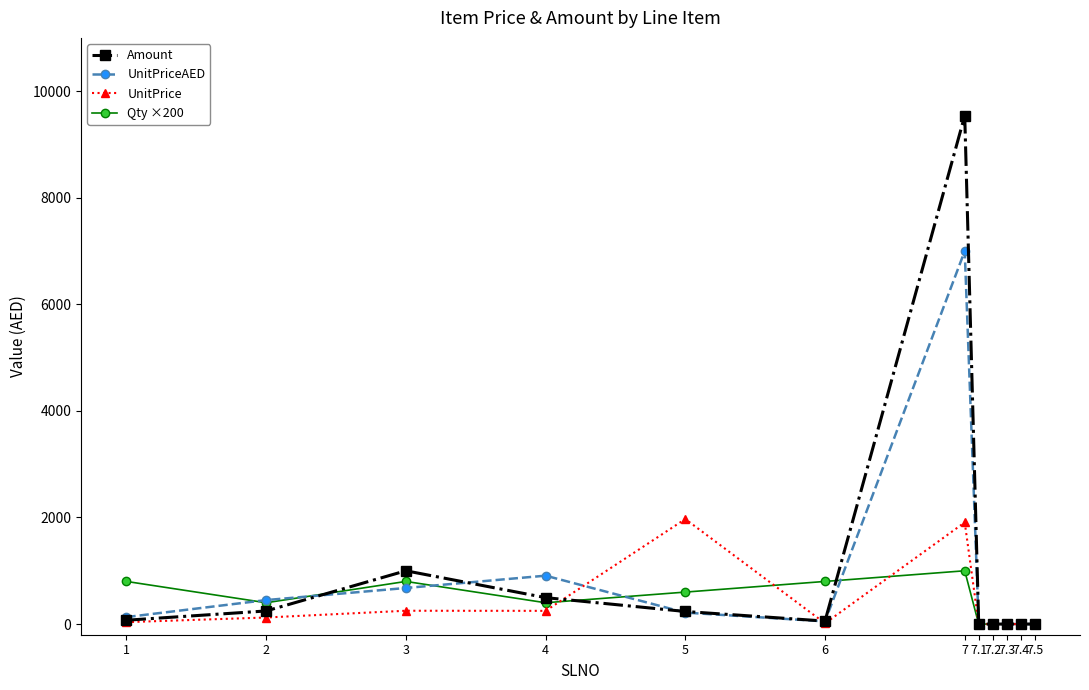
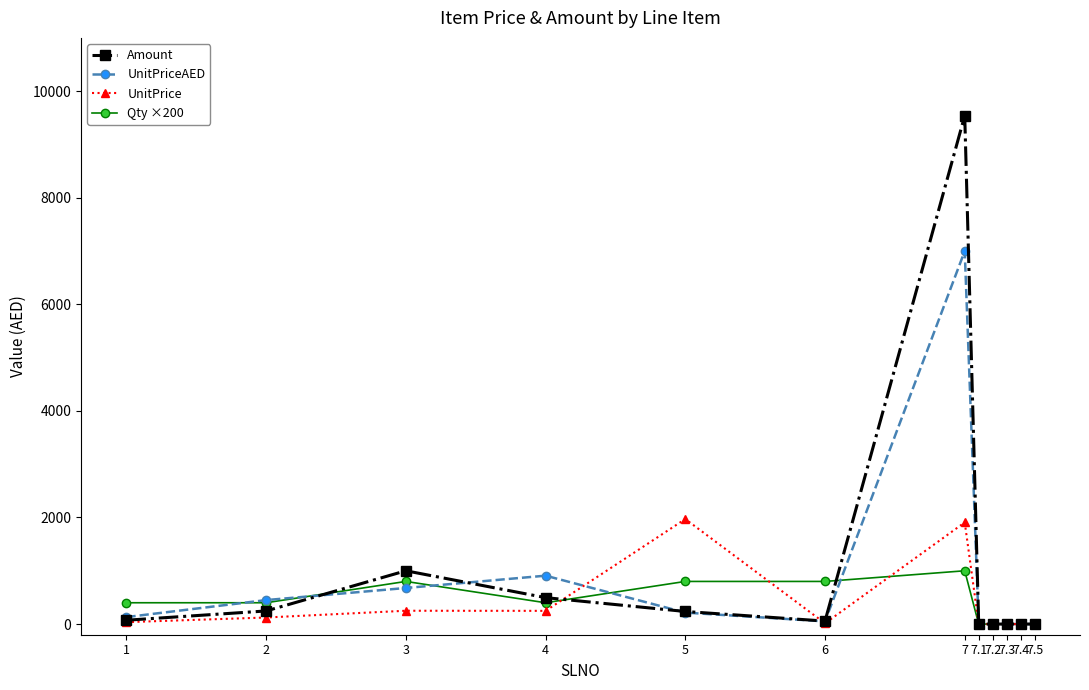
Qty ×200, 1: 800 -> 400
Qty ×200, 5: 600 -> 800
